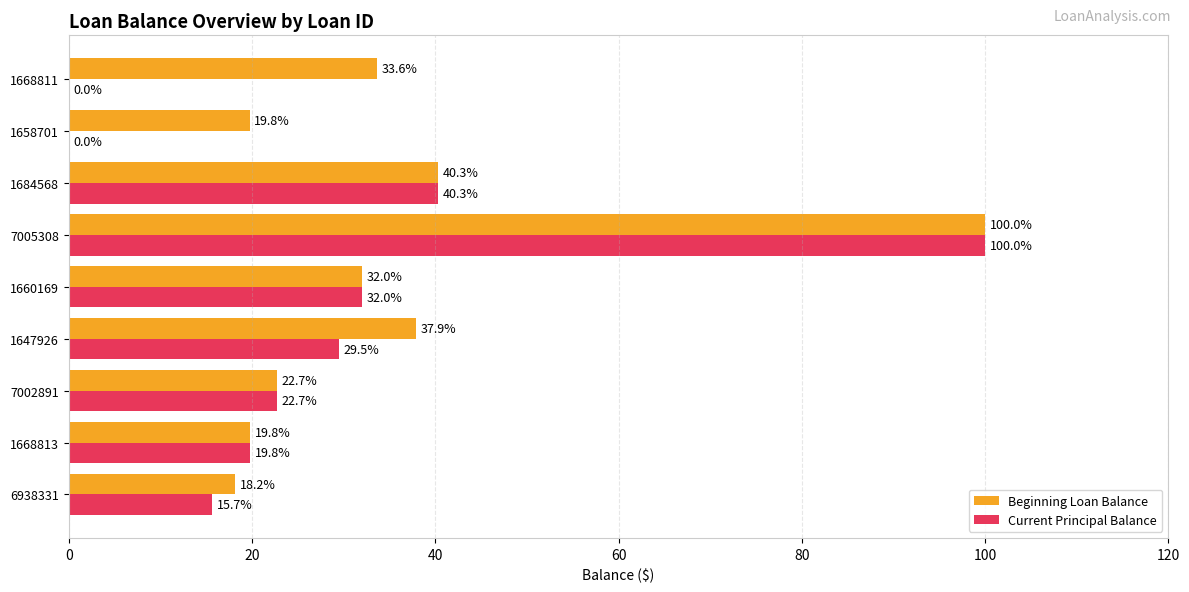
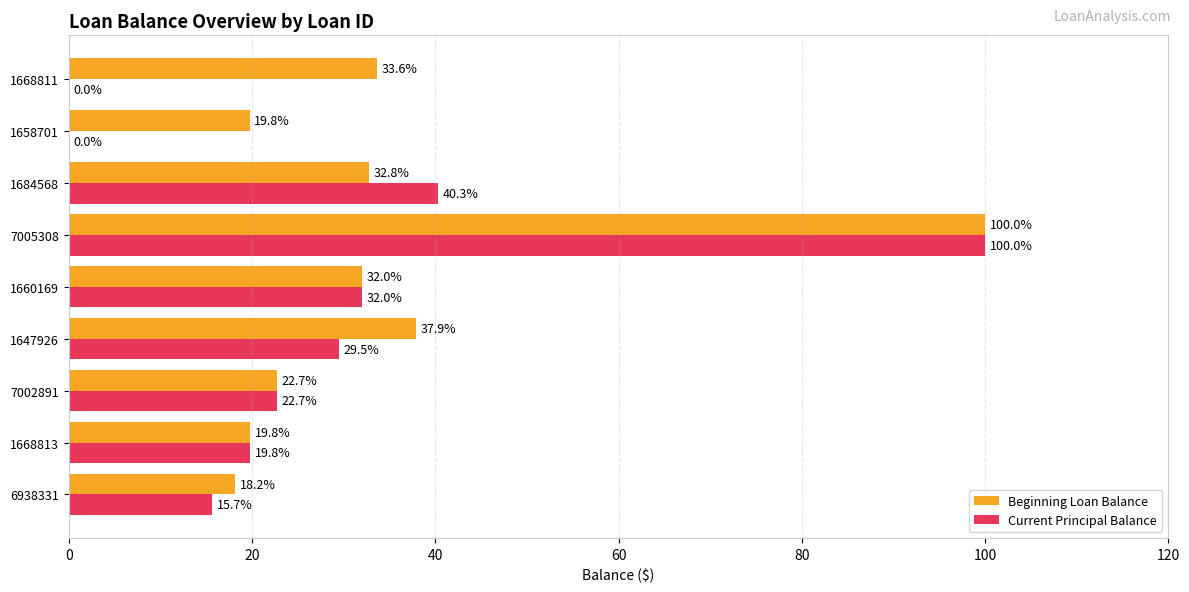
Beginning Loan Balance, 1684568: 40.3% -> 32.8%
